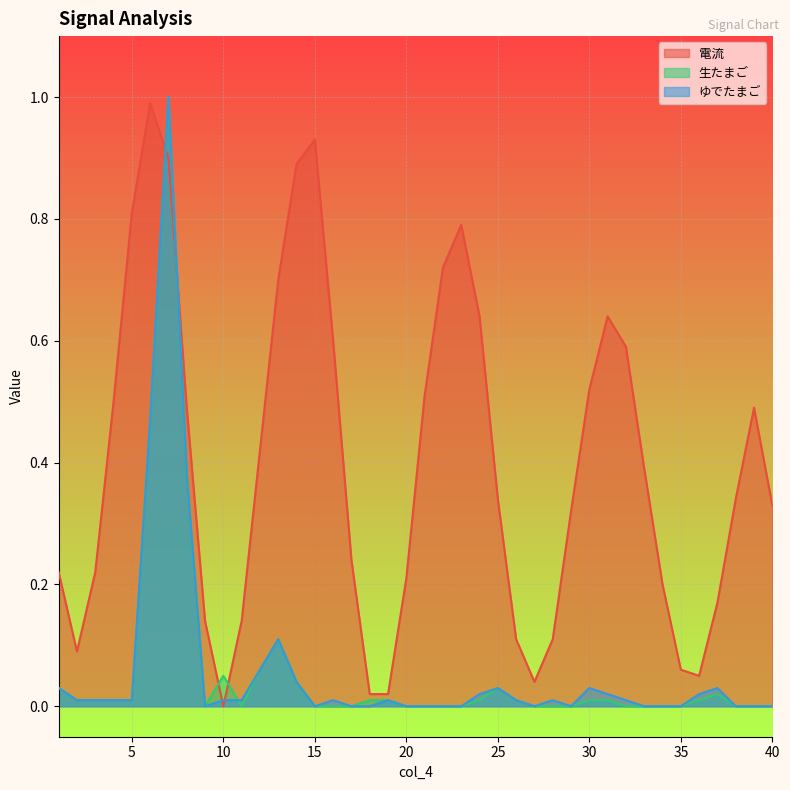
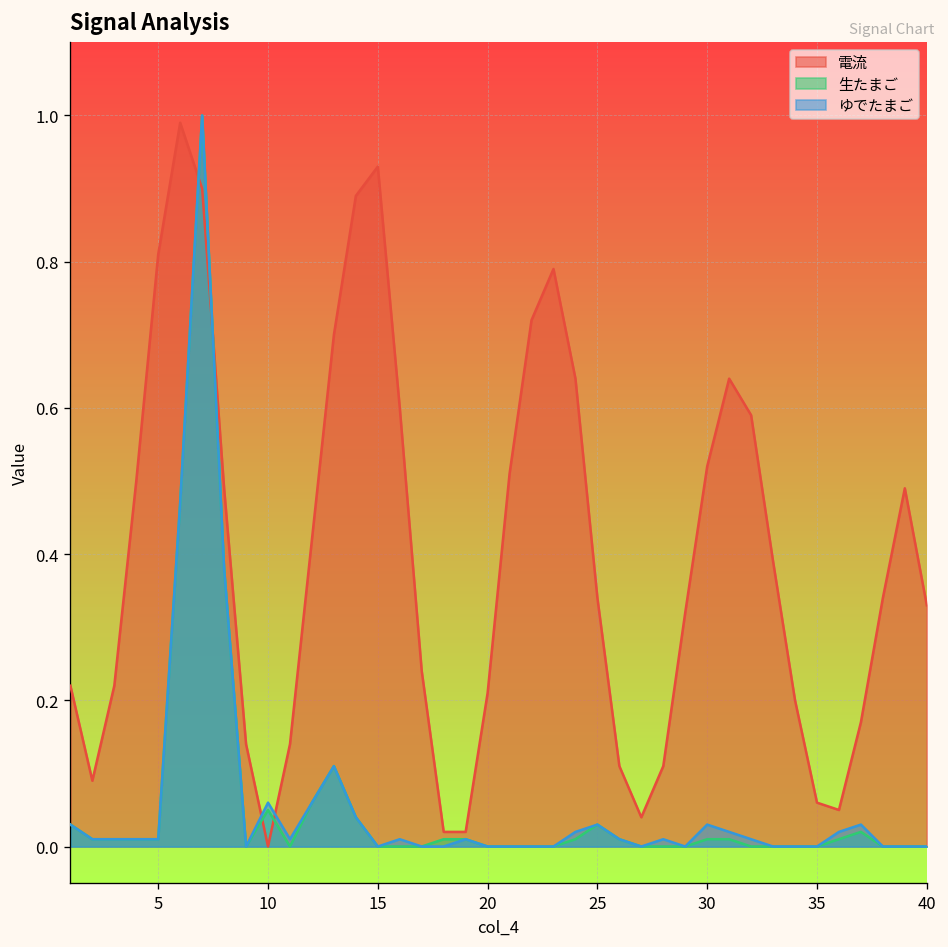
ゆでたまご, 10: 0.01 -> 0.06
